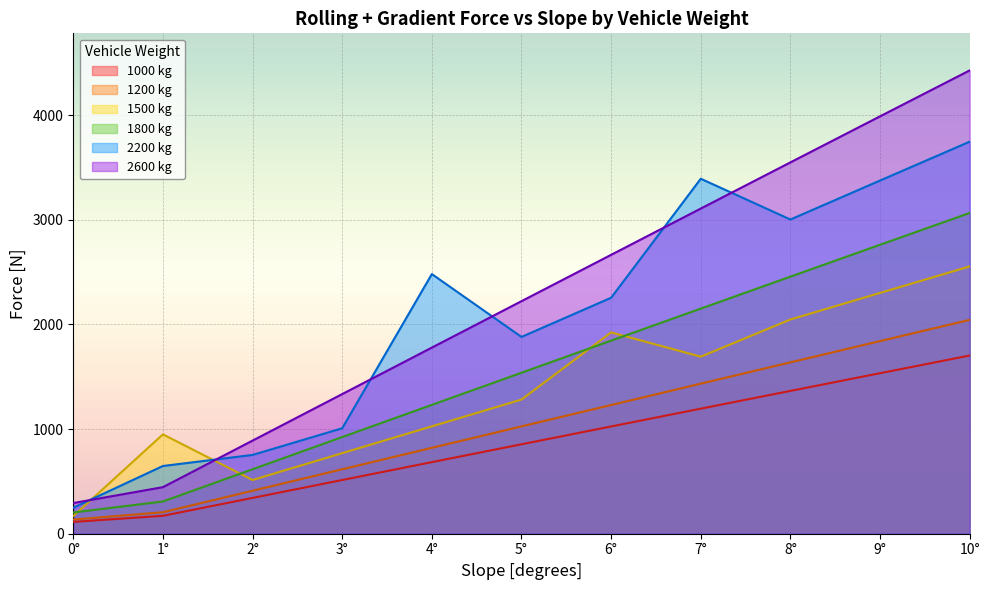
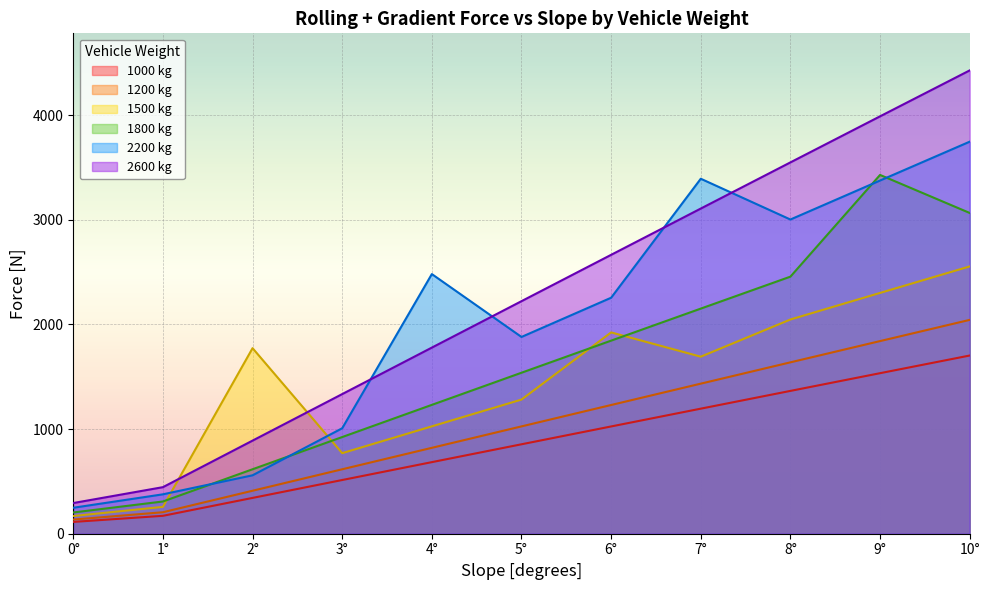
1500 kg, 1°: 950 -> 260
2200 kg, 1°: 650 -> 380
1500 kg, 2°: 510 -> 1770
2200 kg, 2°: 750 -> 560
1800 kg, 9°: 2760 -> 3430
